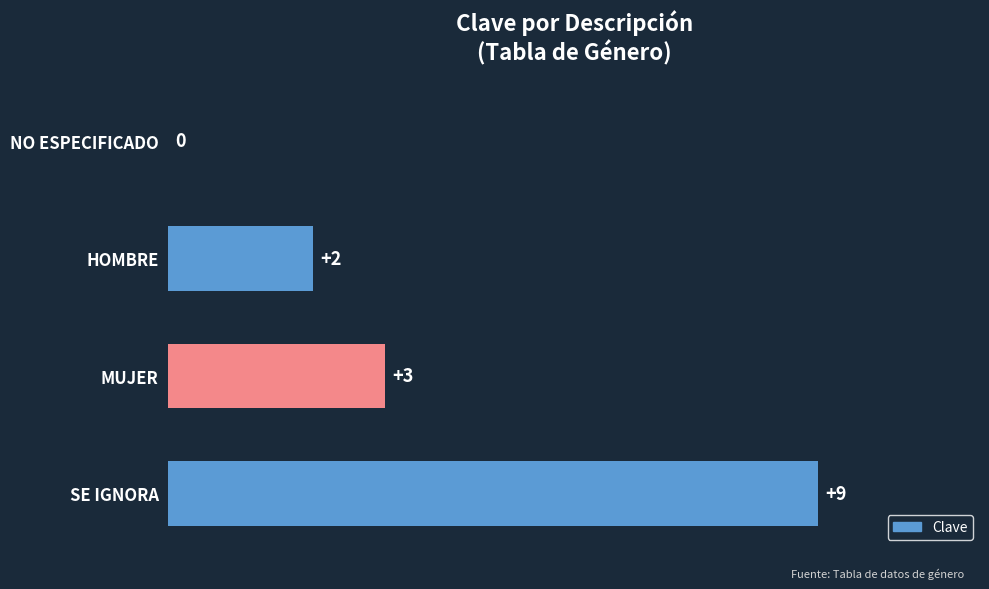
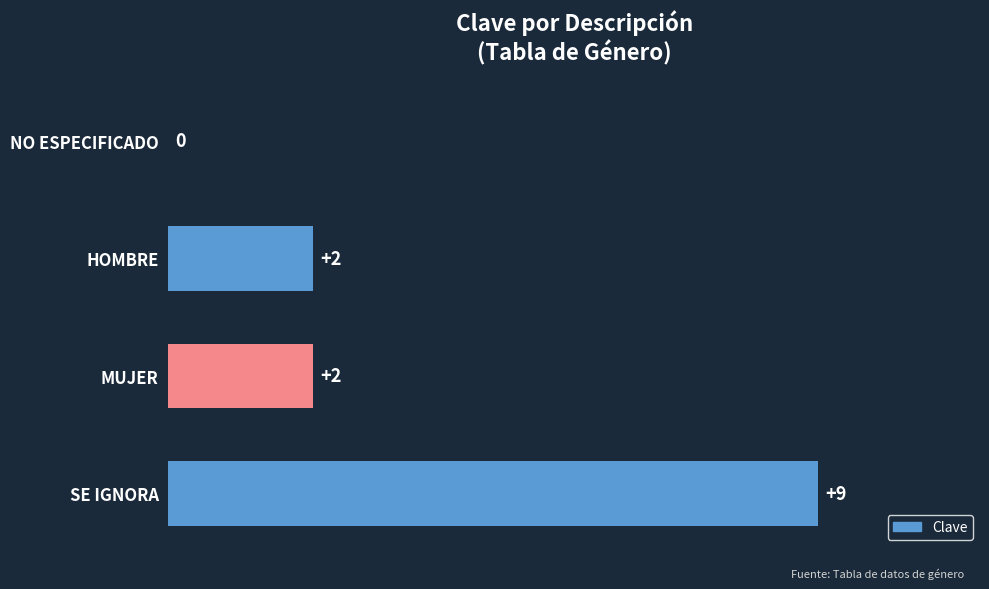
MUJER: +3 -> +2
